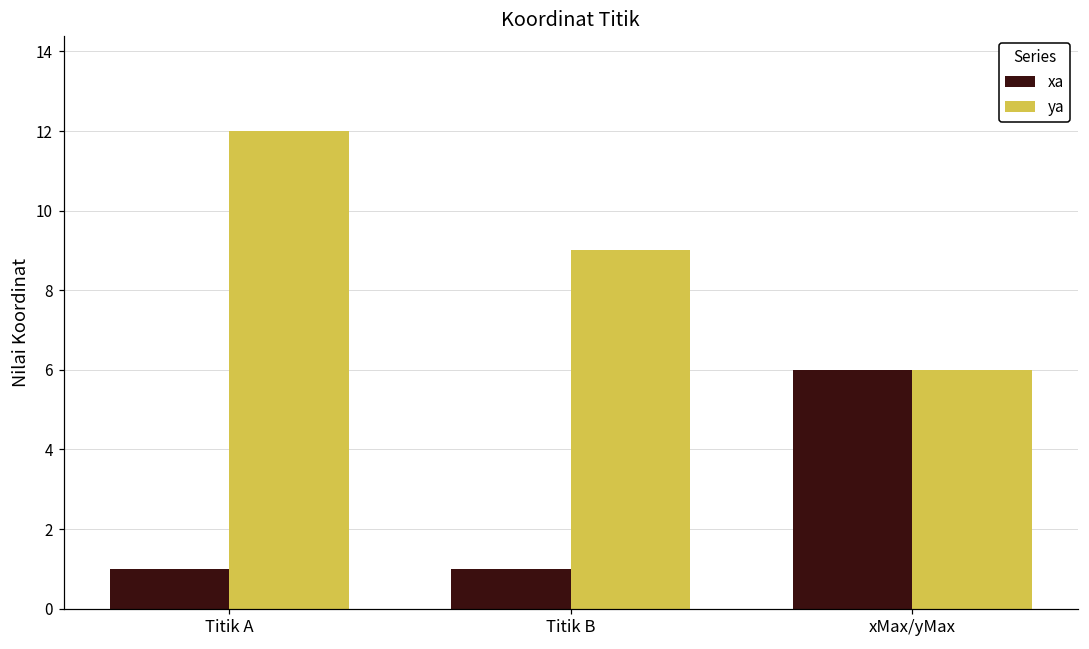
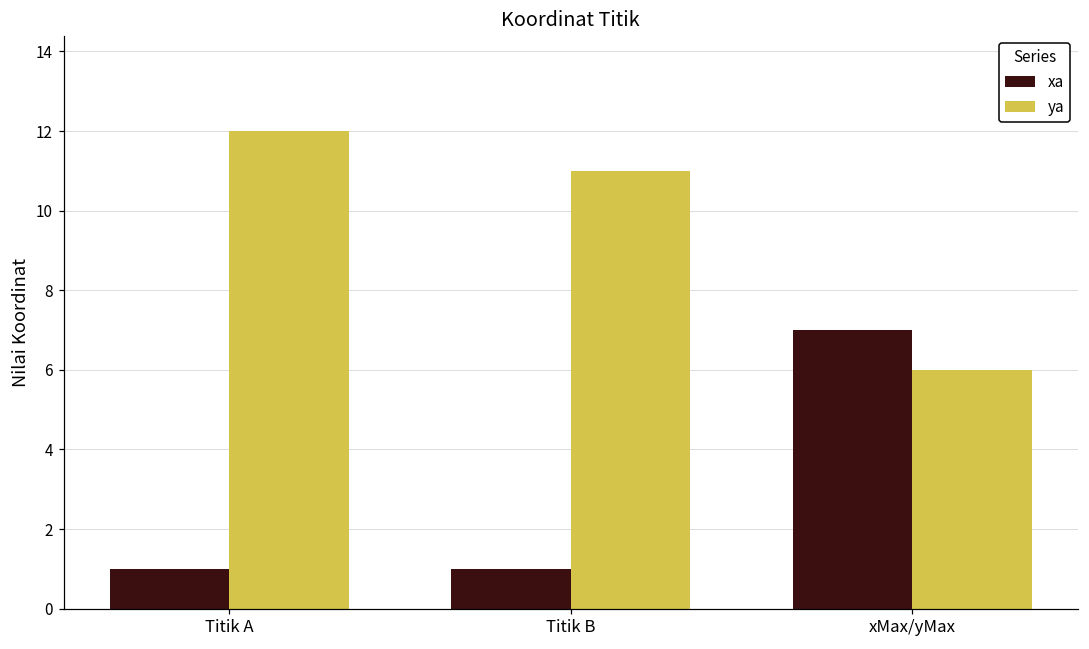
ya, Titik B: 9 -> 11
xa, xMax/yMax: 6 -> 7
